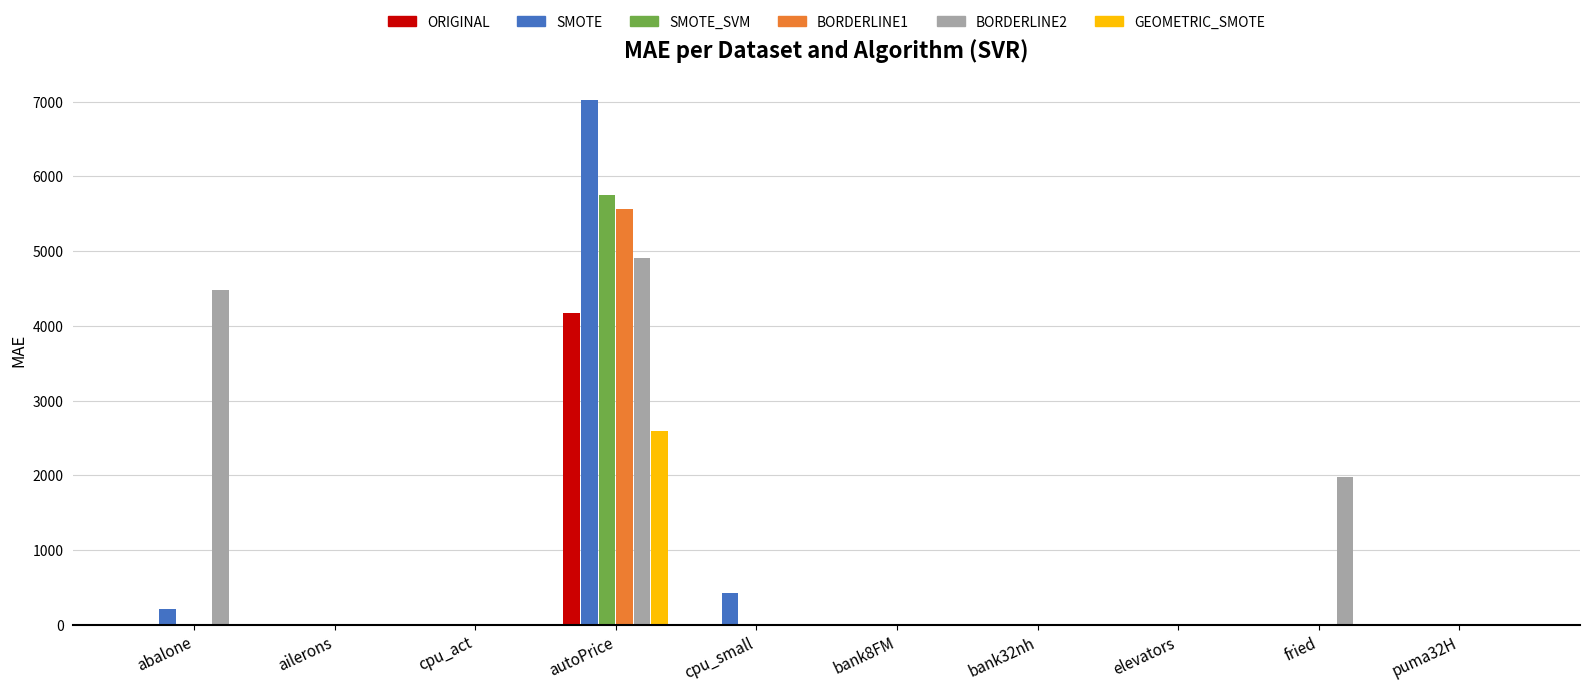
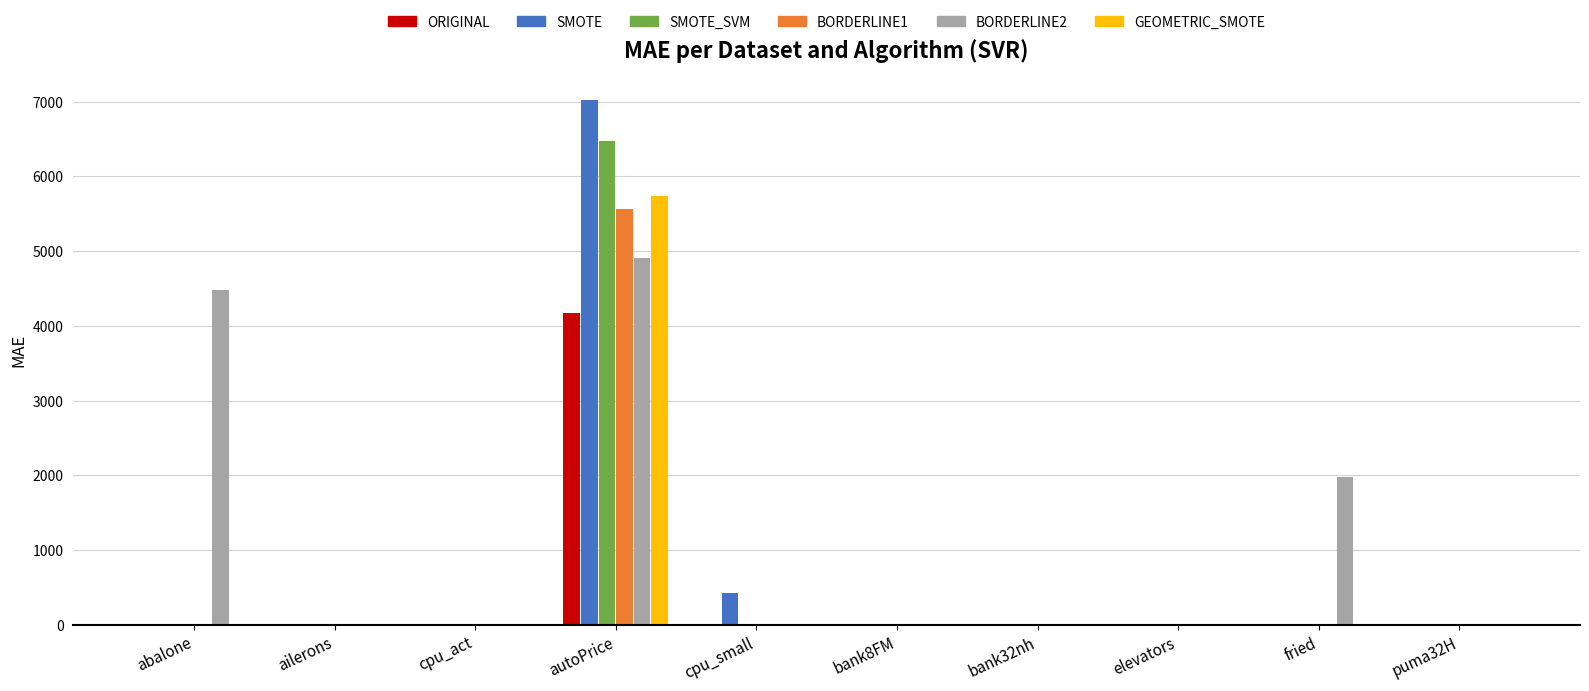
SMOTE, abalone: 200 -> 0
SMOTE_SVM, autoPrice: 5800 -> 6500
GEOMETRIC_SMOTE, autoPrice: 2600 -> 5700
